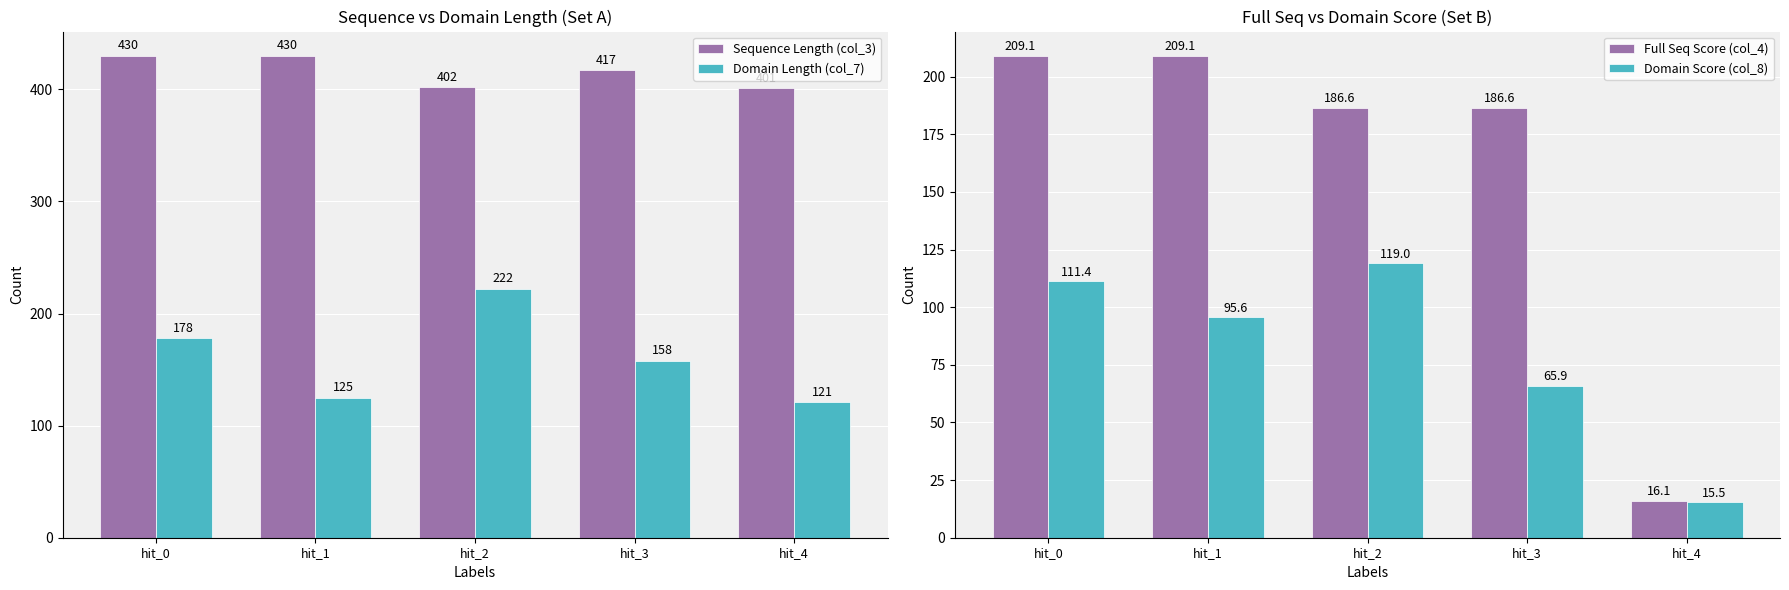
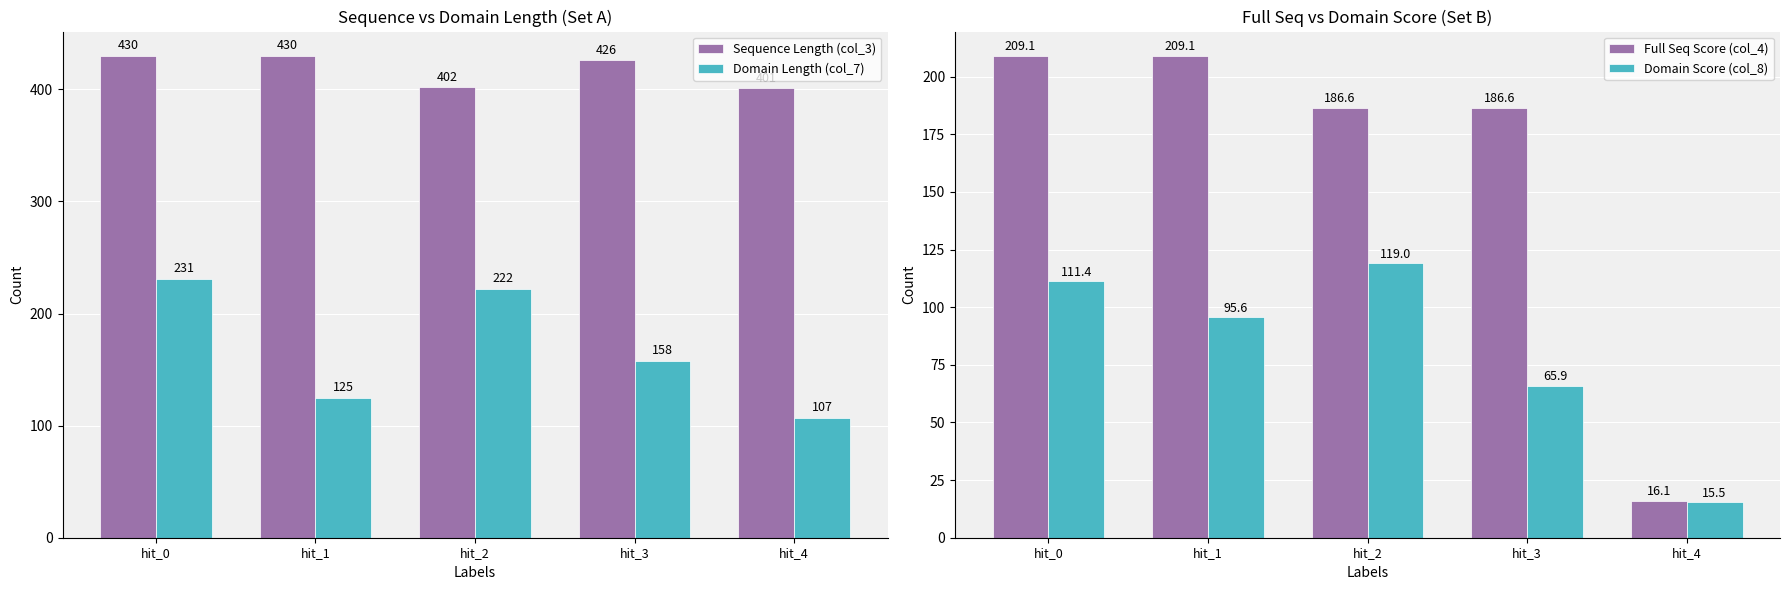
Sequence vs Domain Length (Set A), Domain Length (col_7), hit_0: 178 -> 231
Sequence vs Domain Length (Set A), Sequence Length (col_3), hit_3: 417 -> 426
Sequence vs Domain Length (Set A), Domain Length (col_7), hit_4: 121 -> 107
